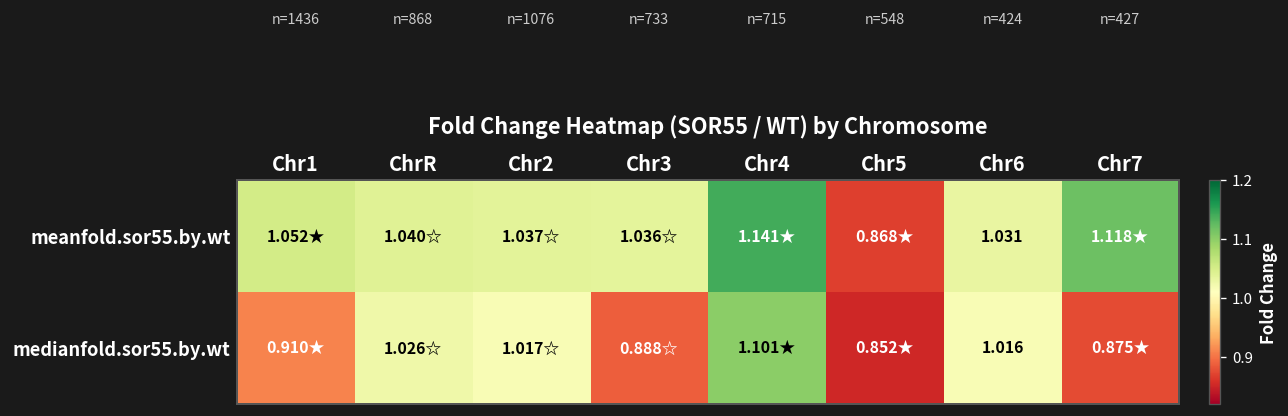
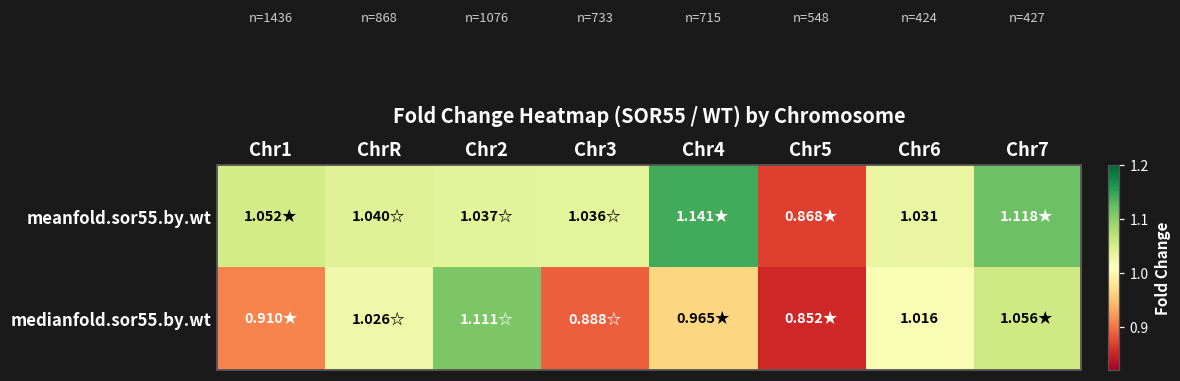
medianfold.sor55.by.wt, Chr2: 1.017☆ -> 1.111☆
medianfold.sor55.by.wt, Chr4: 1.101★ -> 0.965★
medianfold.sor55.by.wt, Chr7: 0.875★ -> 1.056★
